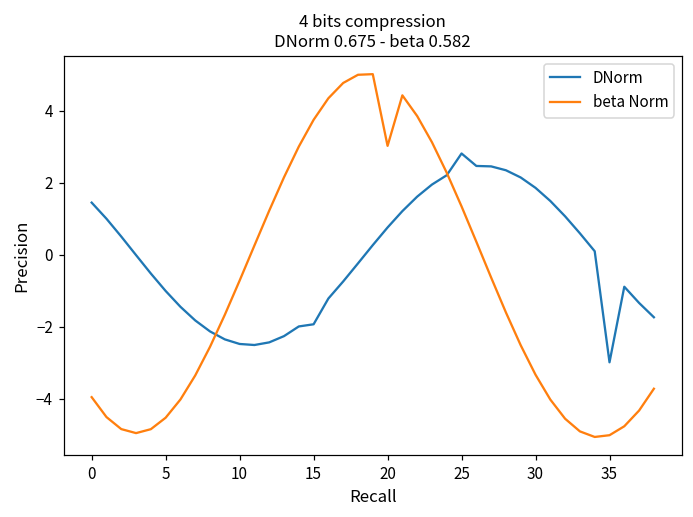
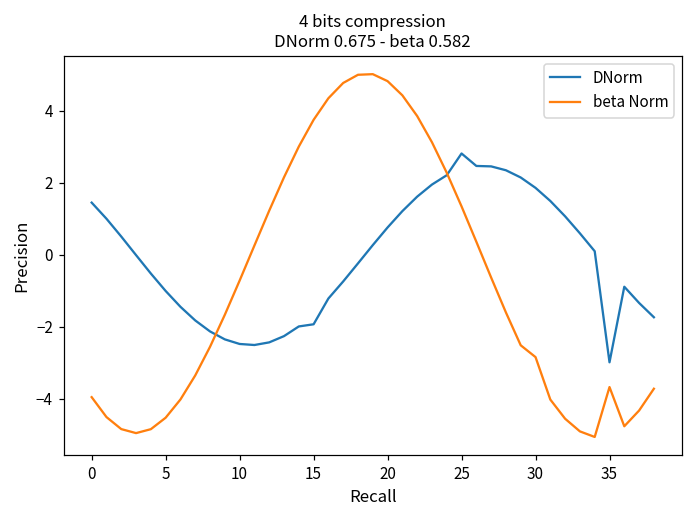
beta Norm, 20: 3.0 -> 4.8
beta Norm, 30: -3.3 -> -2.8
beta Norm, 35: -5.0 -> -3.7
